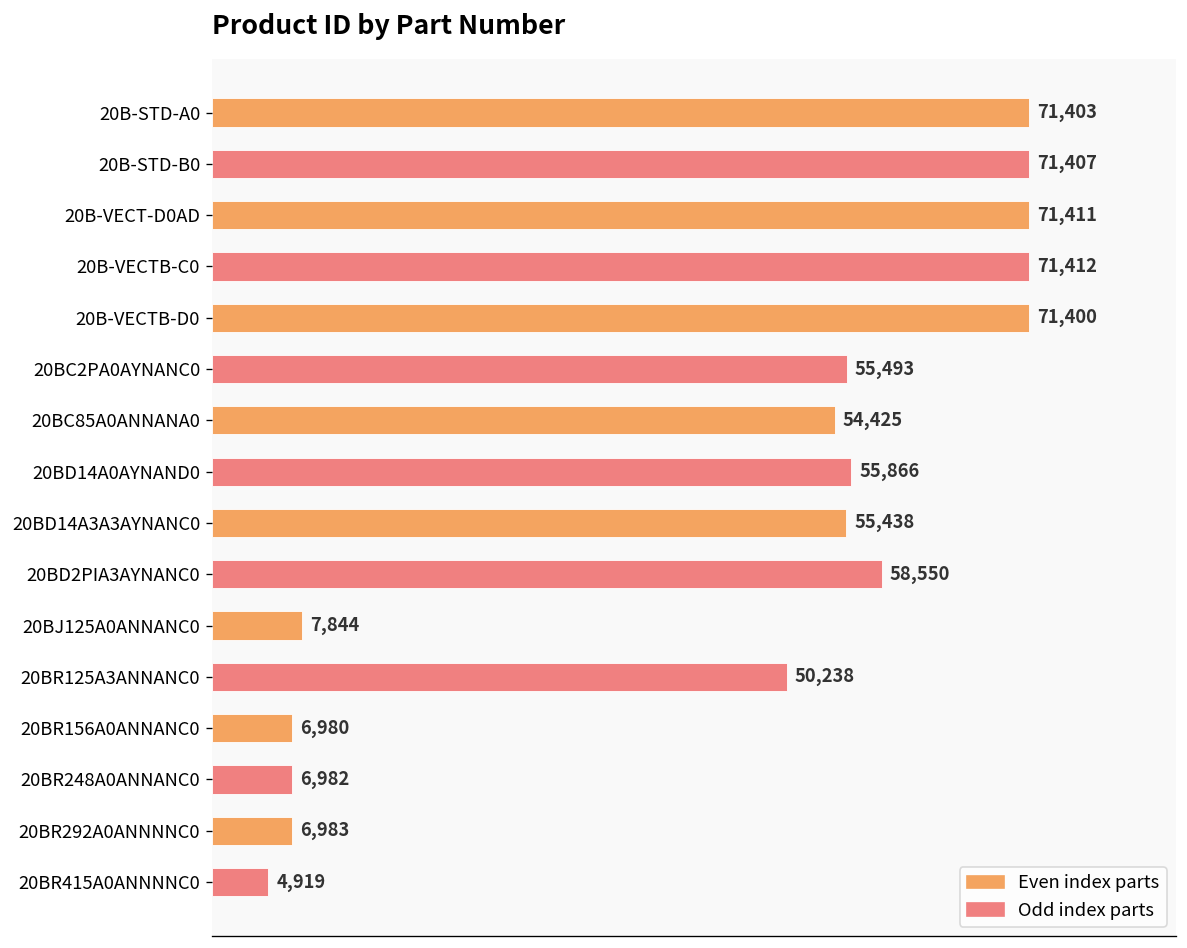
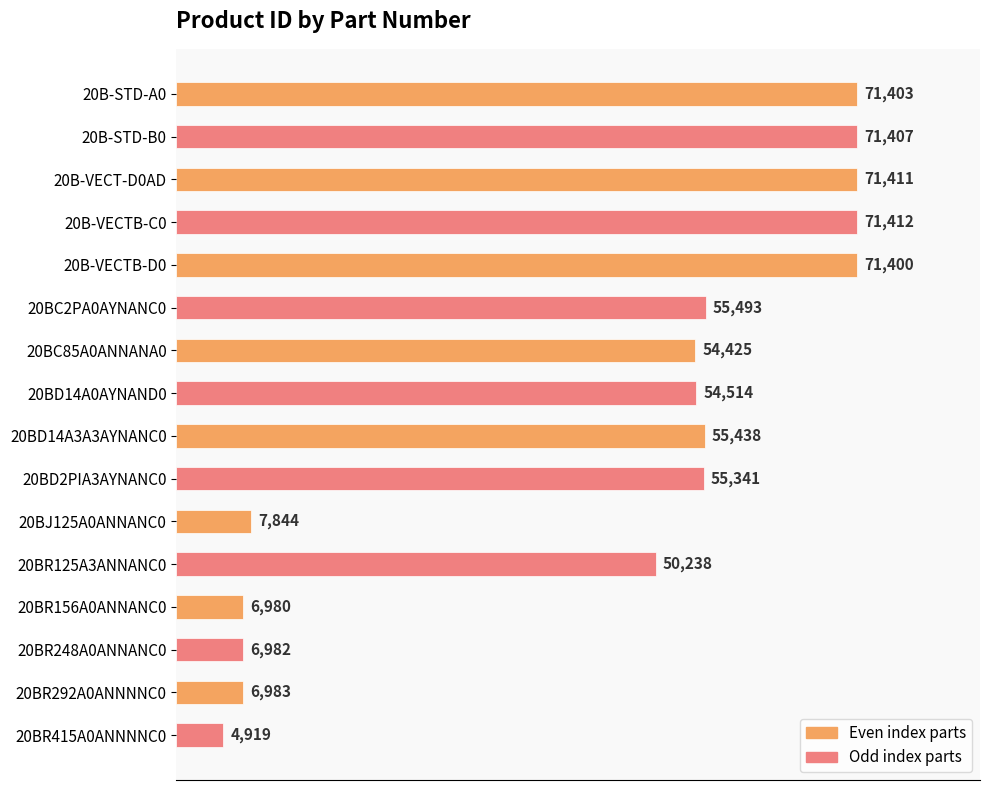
20BD14A0AYNAND0: 55,866 -> 54,514
20BD2PIA3AYNANC0: 58,550 -> 55,341
